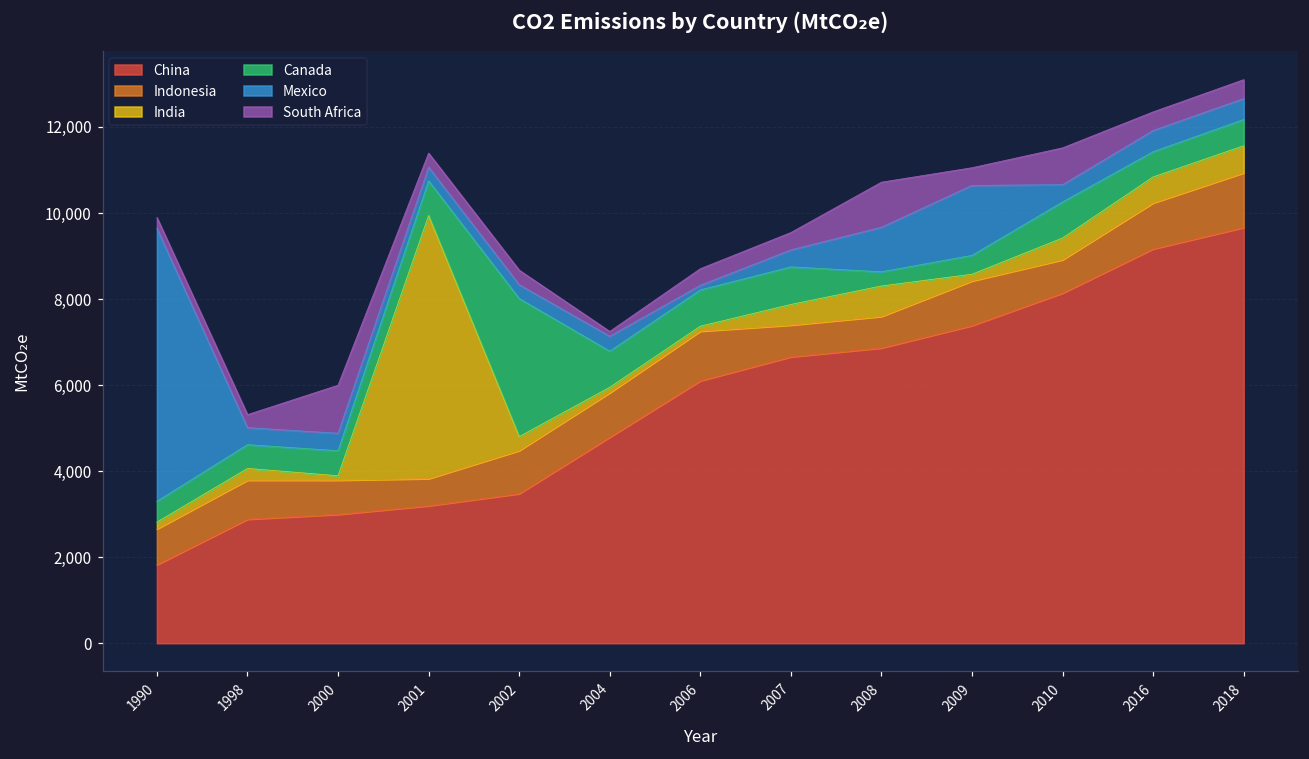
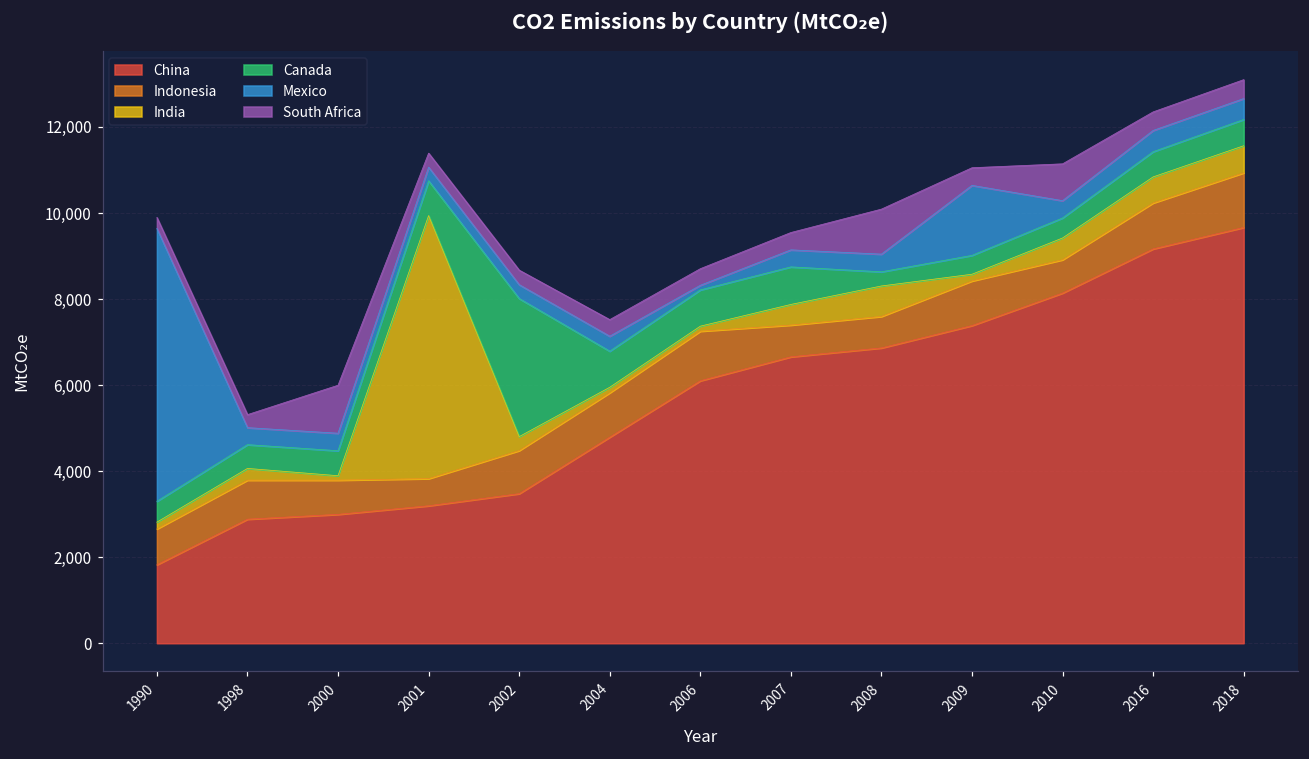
South Africa, 2004: 100 -> 400
Mexico, 2008: 1,000 -> 400
Canada, 2010: 800 -> 500
